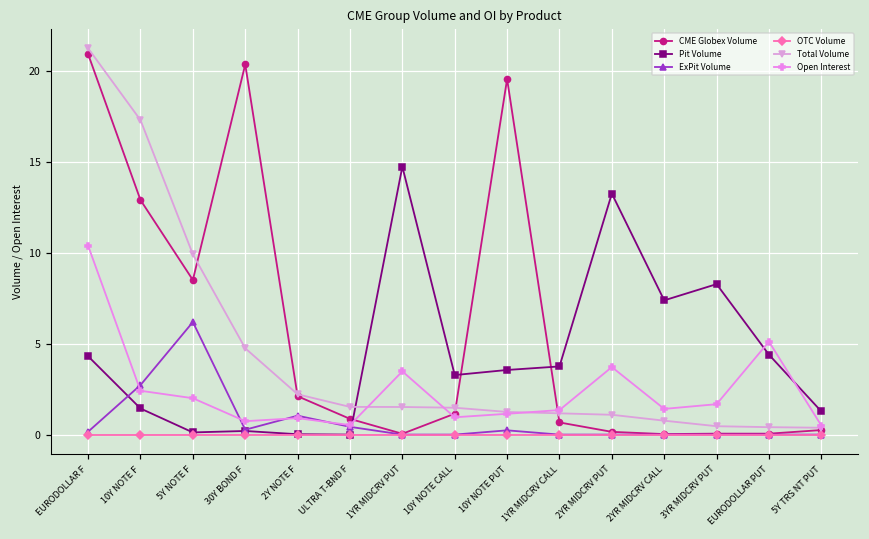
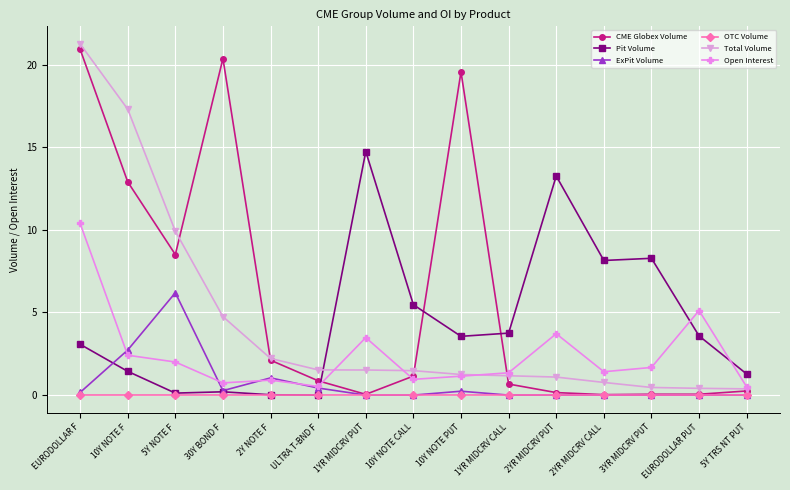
Pit Volume, EURODOLLAR F: 4.3 -> 3.1
Pit Volume, 10Y NOTE CALL: 3.3 -> 5.5
Pit Volume, 2YR MIDCRV CALL: 7.4 -> 8.1
Pit Volume, EURODOLLAR PUT: 4.4 -> 3.6
